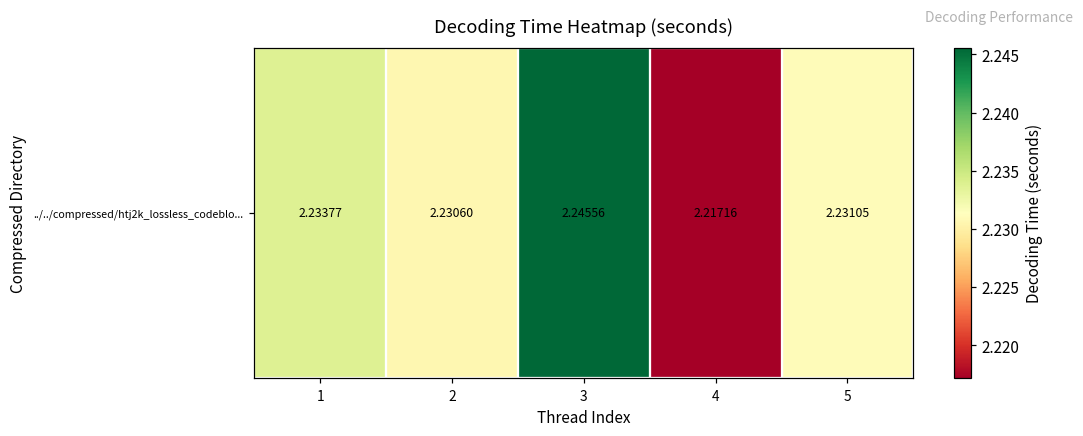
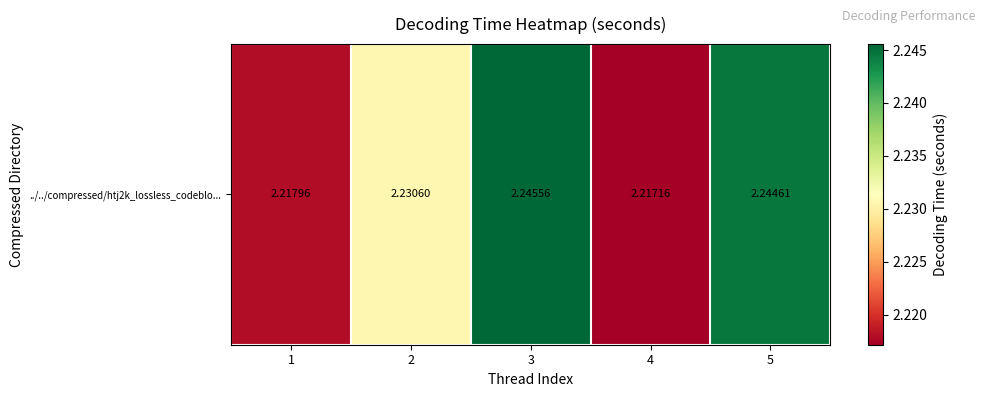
../../compressed/htj2k_lossless_codeblo..., 1: 2.23377 -> 2.21796
../../compressed/htj2k_lossless_codeblo..., 5: 2.23105 -> 2.24461
